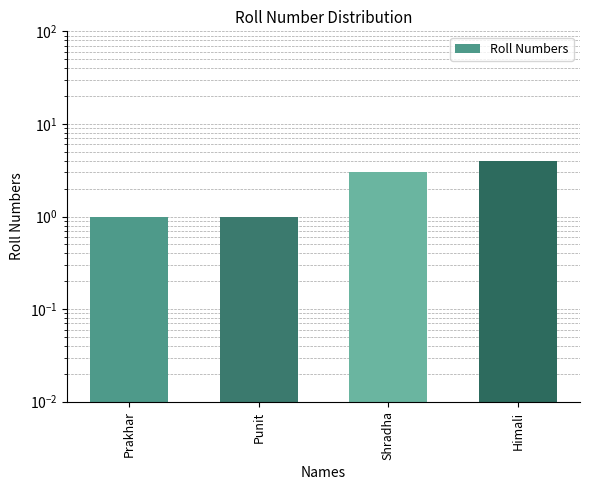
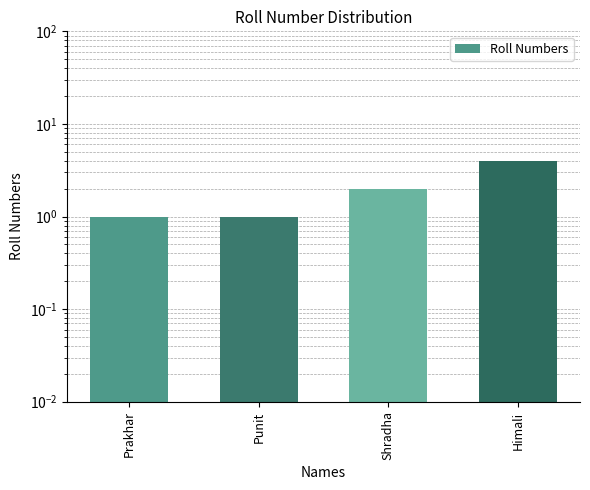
Shradha: 3 -> 2
